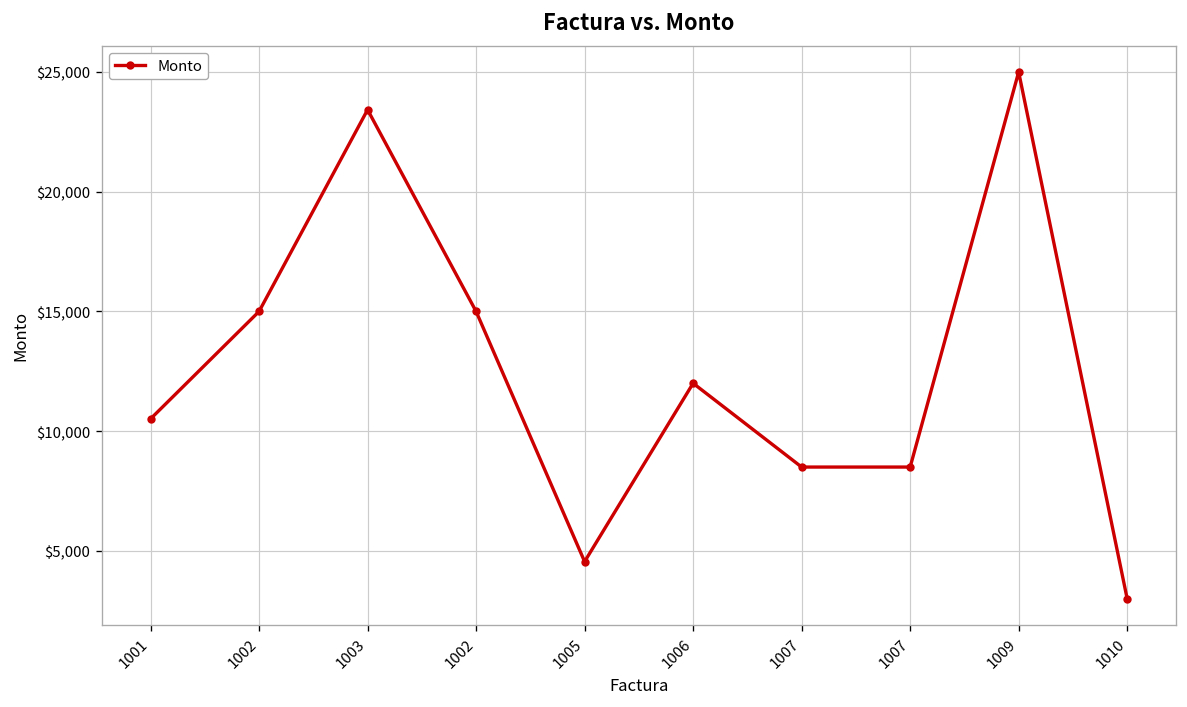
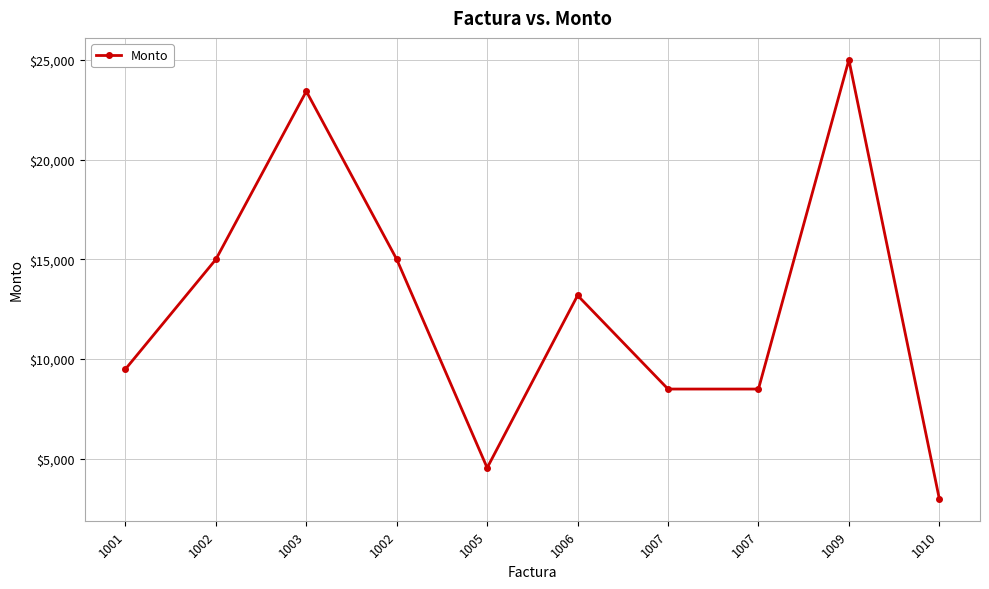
1001: $10,500 -> $9,500
1006: $12,000 -> $13,200
